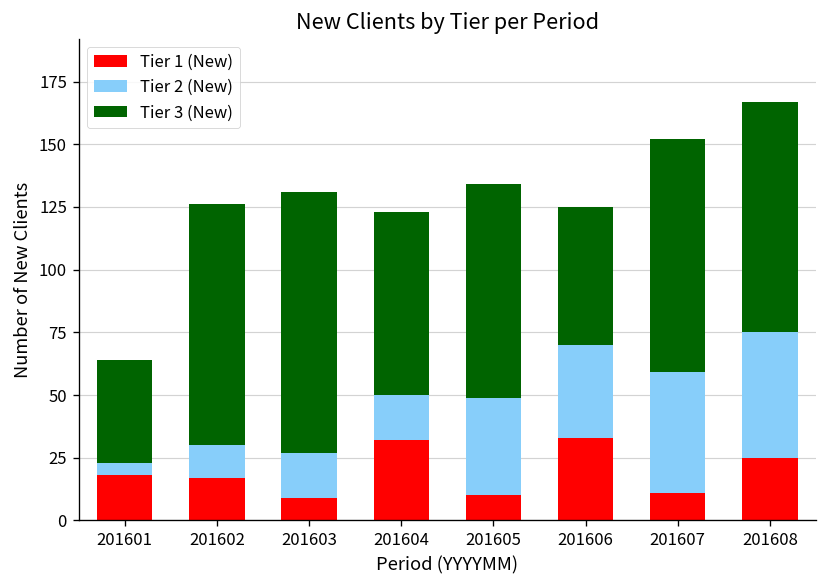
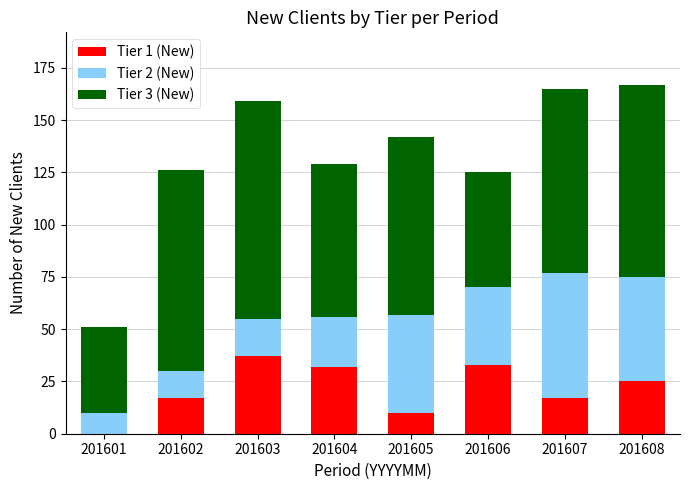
Tier 1 (New), 201601: 18 -> 0
Tier 2 (New), 201601: 5 -> 10
Tier 1 (New), 201603: 9 -> 37
Tier 2 (New), 201604: 18 -> 24
Tier 2 (New), 201605: 39 -> 47
Tier 1 (New), 201607: 11 -> 17
Tier 2 (New), 201607: 48 -> 60
Tier 3 (New), 201607: 93 -> 88
